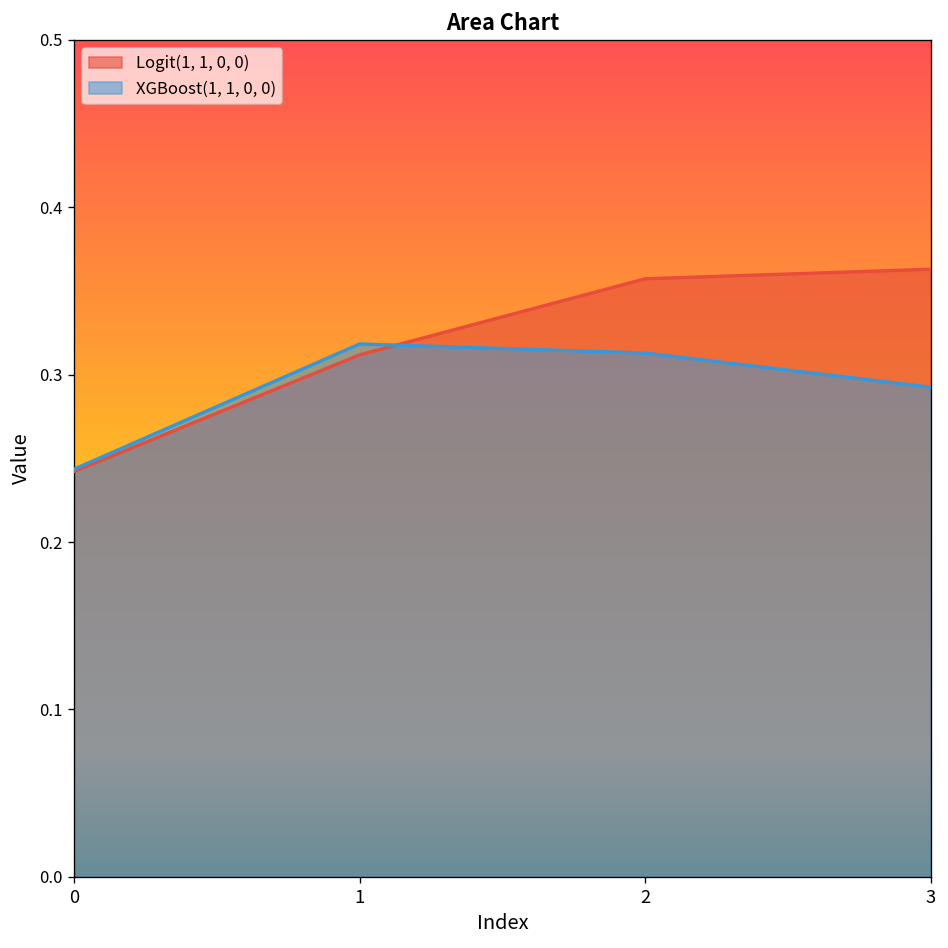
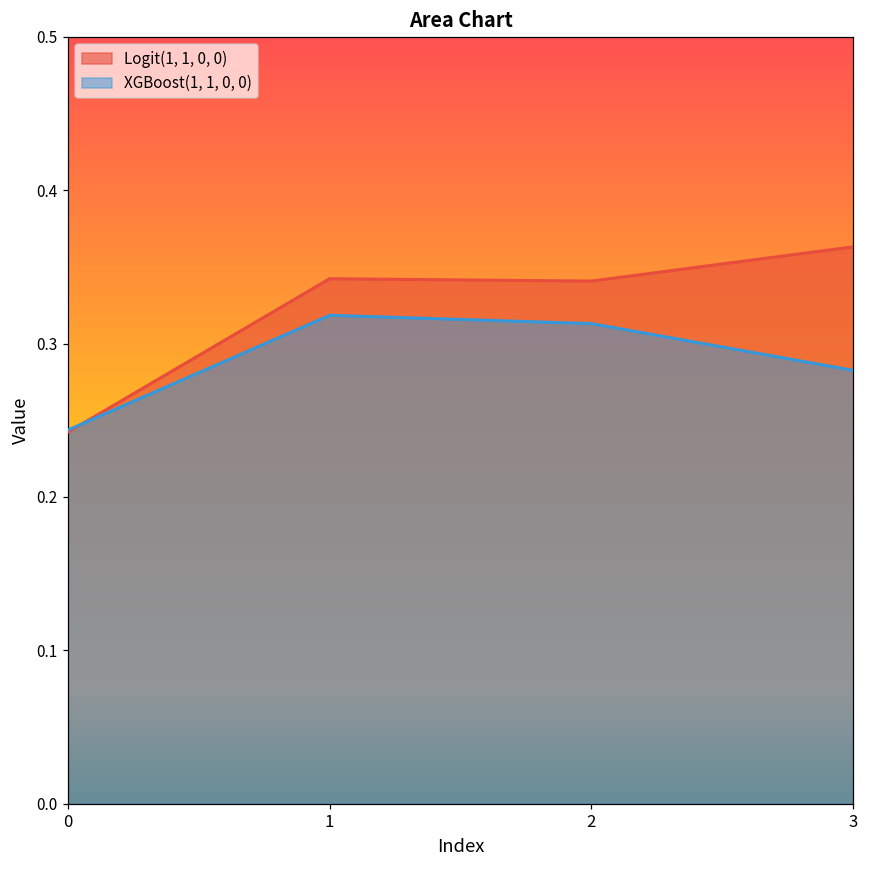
Logit(1, 1, 0, 0), 1: 0.312 -> 0.342
Logit(1, 1, 0, 0), 2: 0.357 -> 0.341
XGBoost(1, 1, 0, 0), 3: 0.293 -> 0.282
